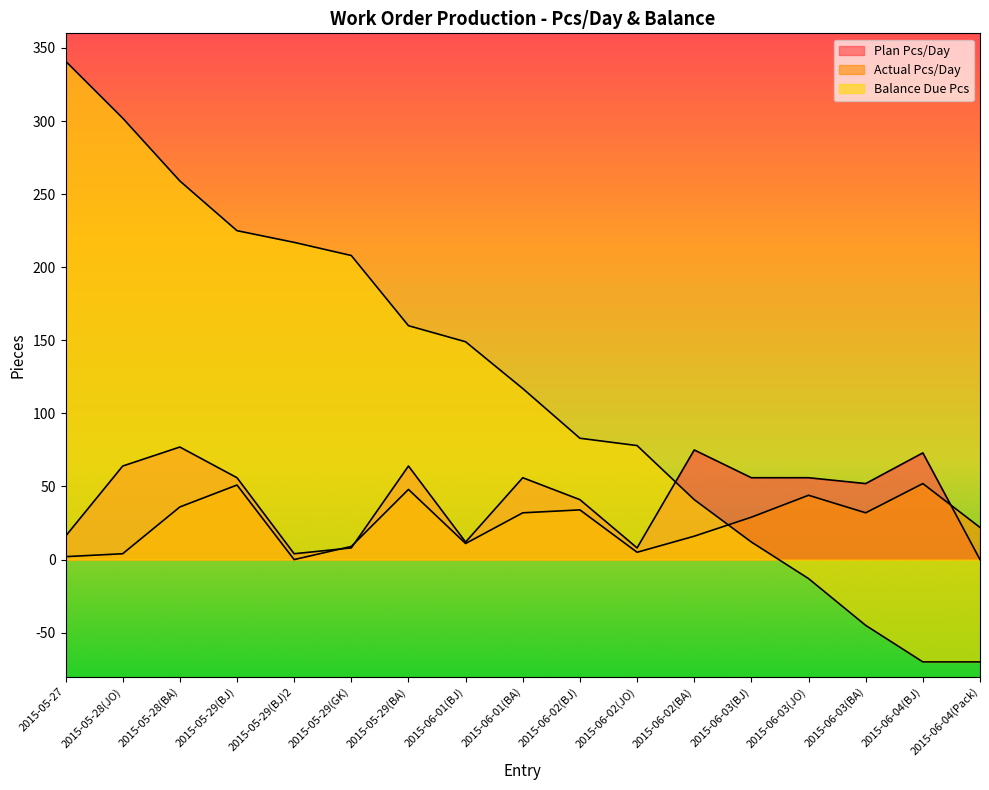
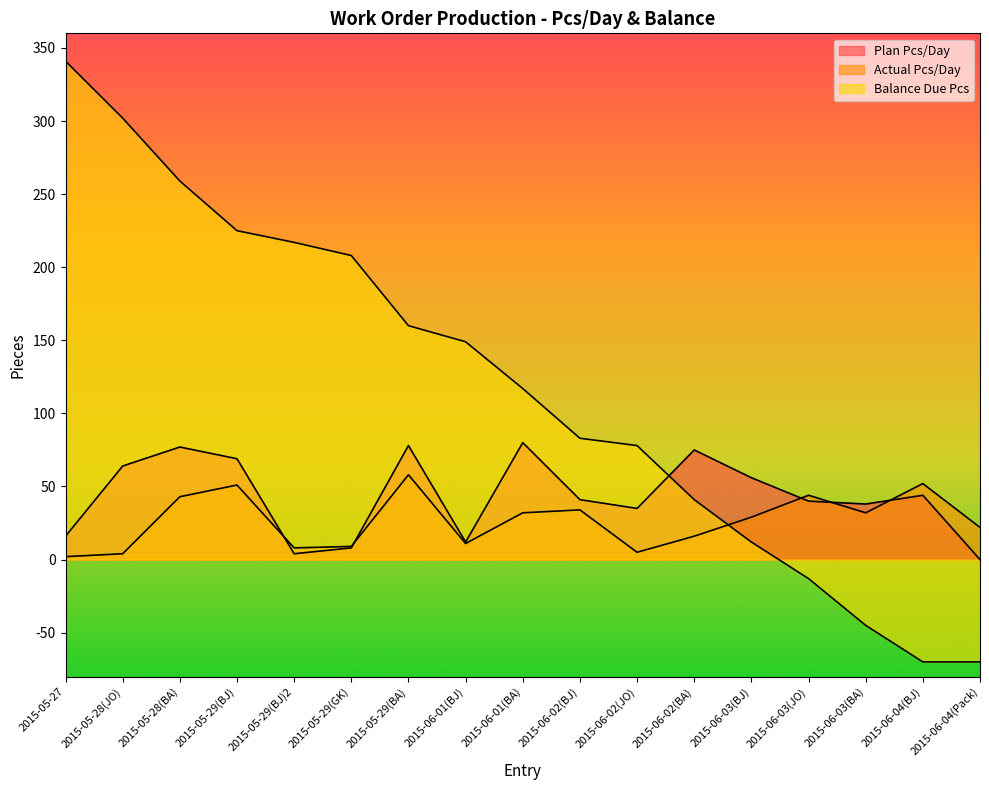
Actual Pcs/Day, 2015-05-28(BA): 36 -> 43
Plan Pcs/Day, 2015-05-29(BJ): 56 -> 69
Actual Pcs/Day, 2015-05-29(BJ)2: 0 -> 8
Plan Pcs/Day, 2015-05-29(BA): 64 -> 78
Actual Pcs/Day, 2015-05-29(BA): 48 -> 58
Plan Pcs/Day, 2015-06-01(BA): 56 -> 80
Plan Pcs/Day, 2015-06-02(JO): 8 -> 35
Plan Pcs/Day, 2015-06-03(JO): 56 -> 40
Plan Pcs/Day, 2015-06-03(BA): 52 -> 38
Plan Pcs/Day, 2015-06-04(BJ): 73 -> 44
